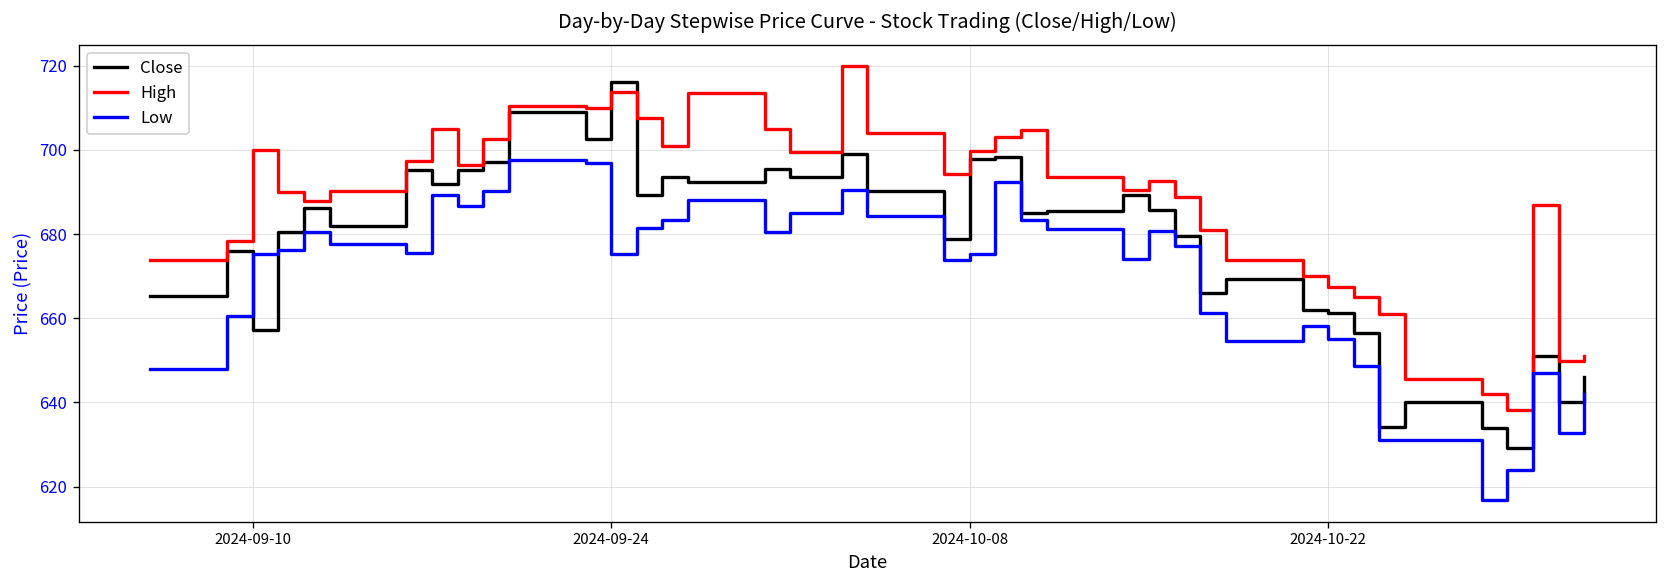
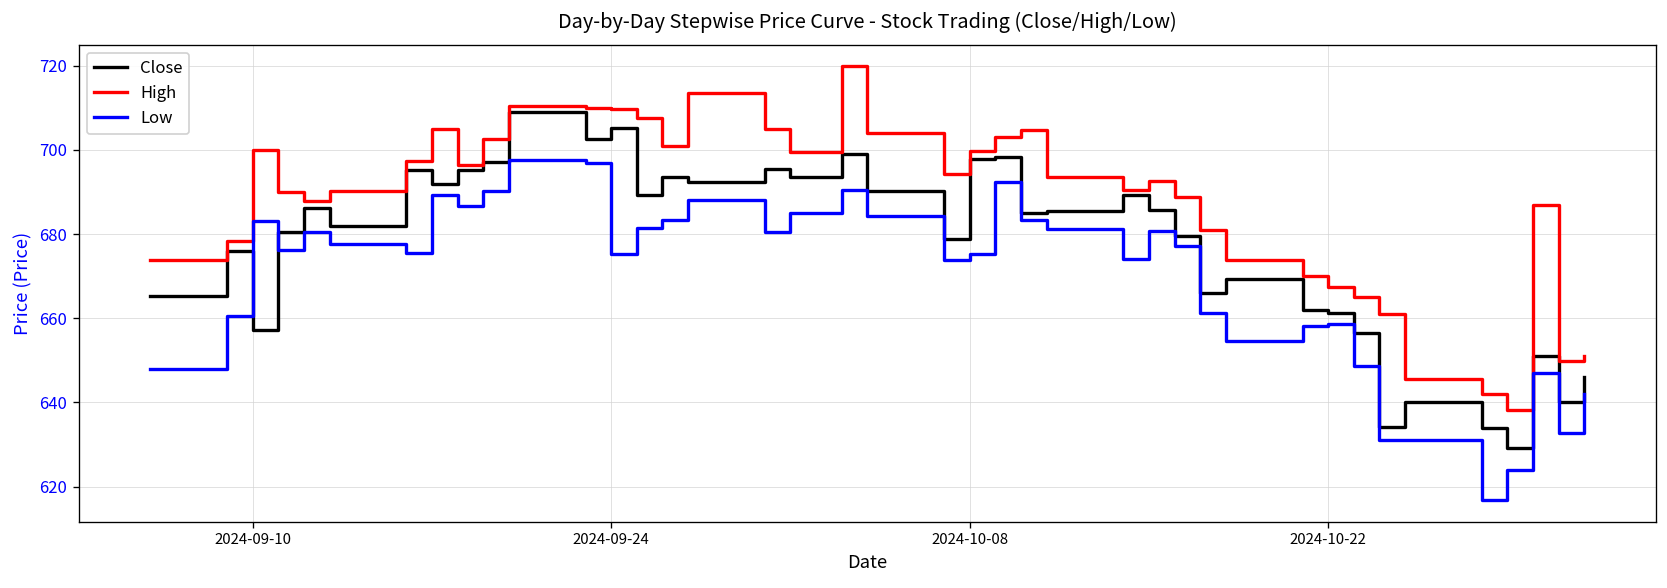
Low, 2024-09-10: 675 -> 683
Close, 2024-09-24: 716 -> 705
High, 2024-09-24: 714 -> 710
Low, 2024-10-22: 655 -> 659
